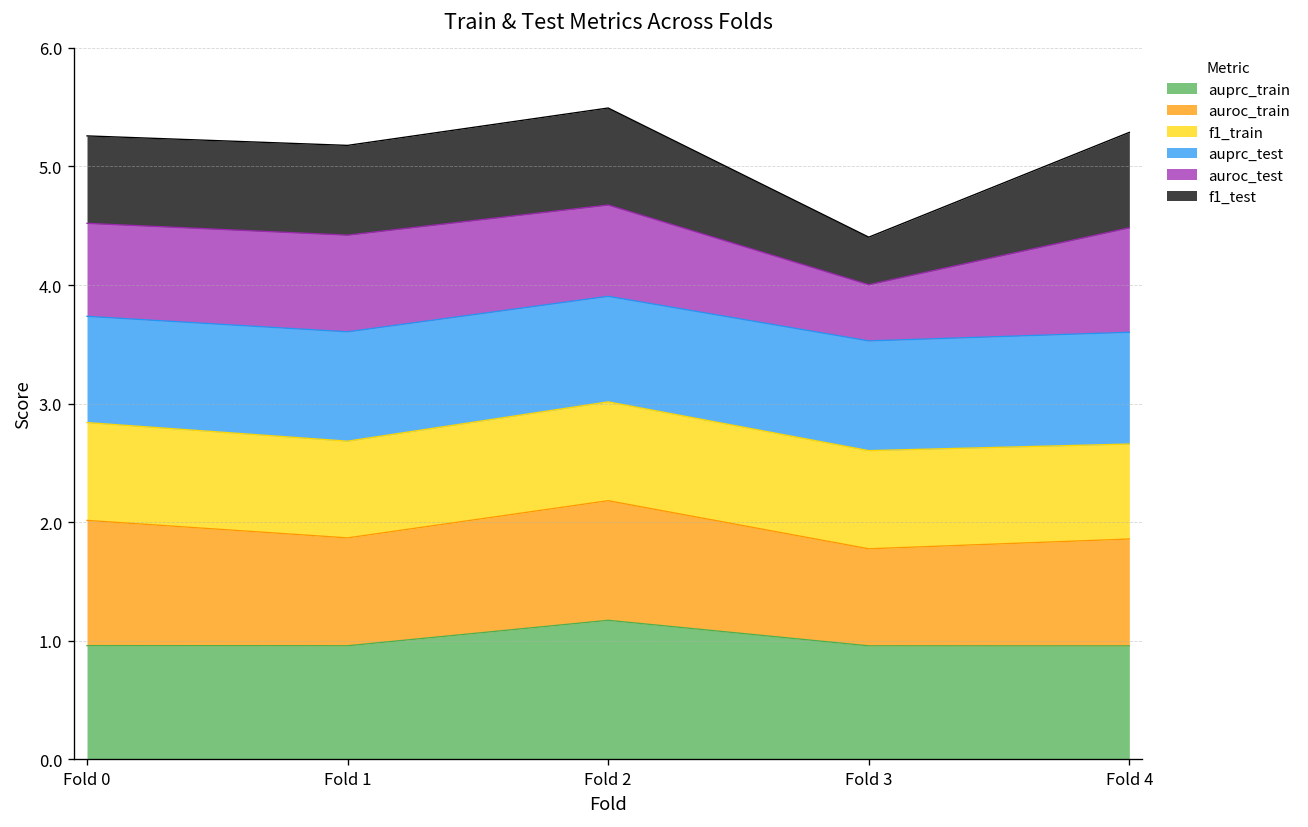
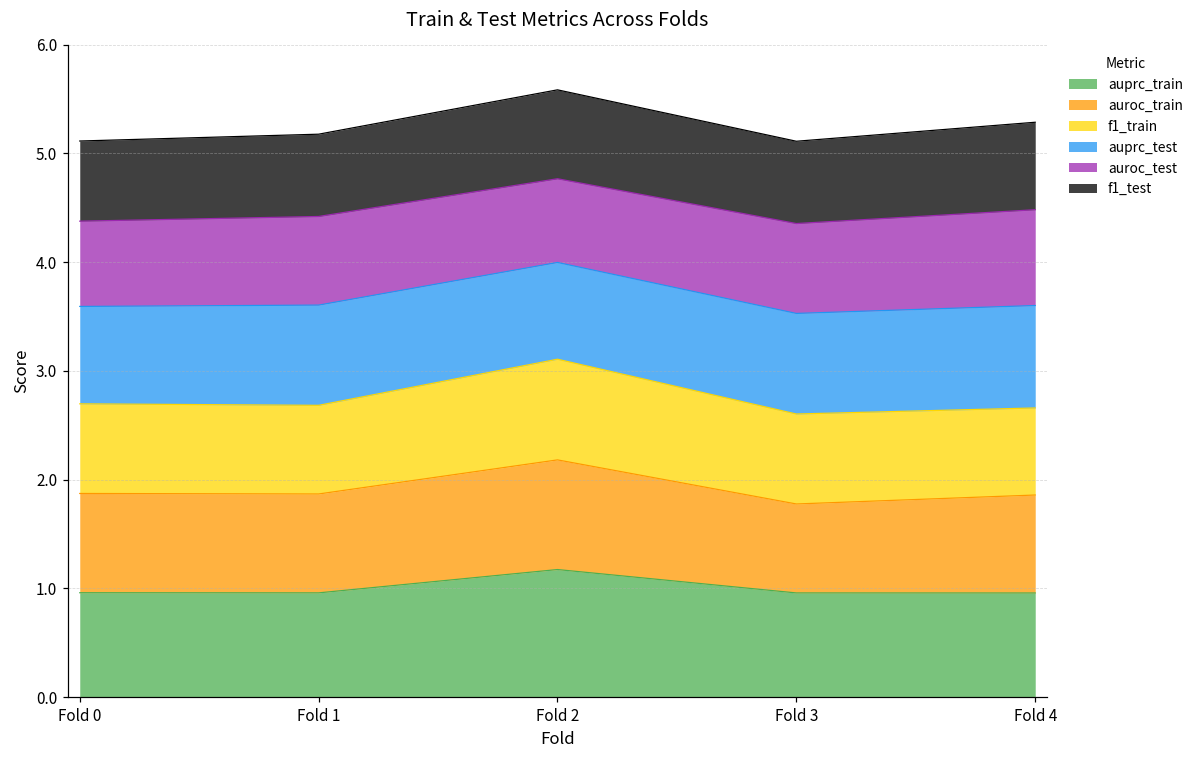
auroc_train, Fold 0: 1.1 -> 0.9
f1_train, Fold 2: 0.8 -> 0.9
auroc_test, Fold 3: 0.5 -> 0.8
f1_test, Fold 3: 0.4 -> 0.8
